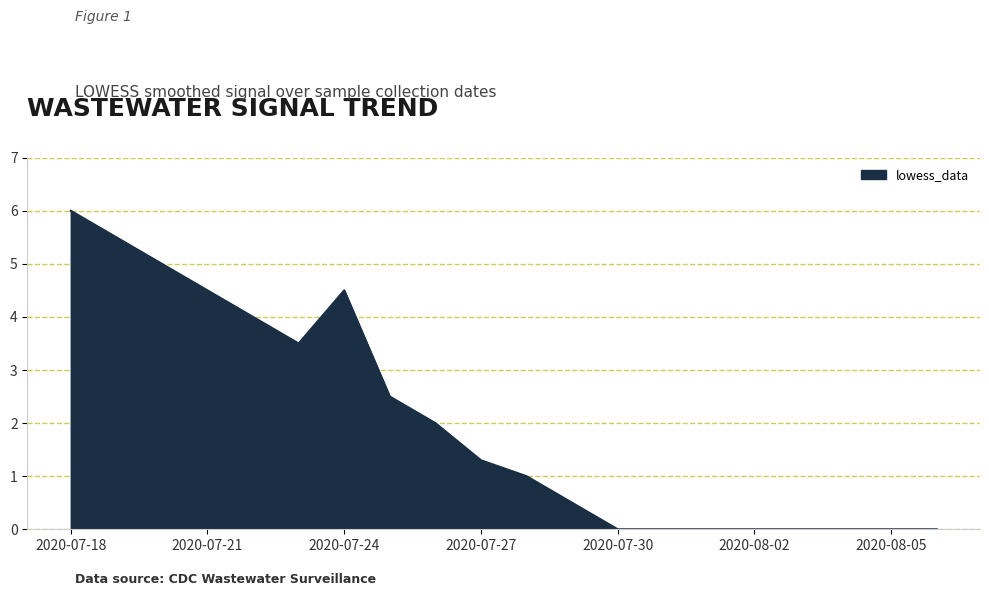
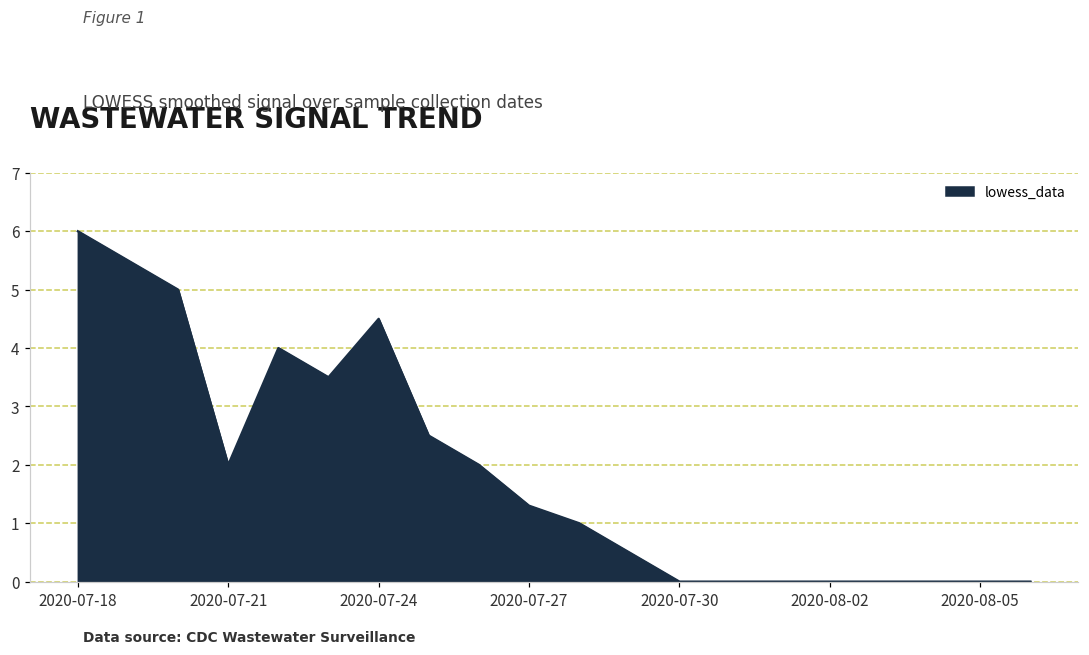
2020-07-21: 4.5 -> 2.0
